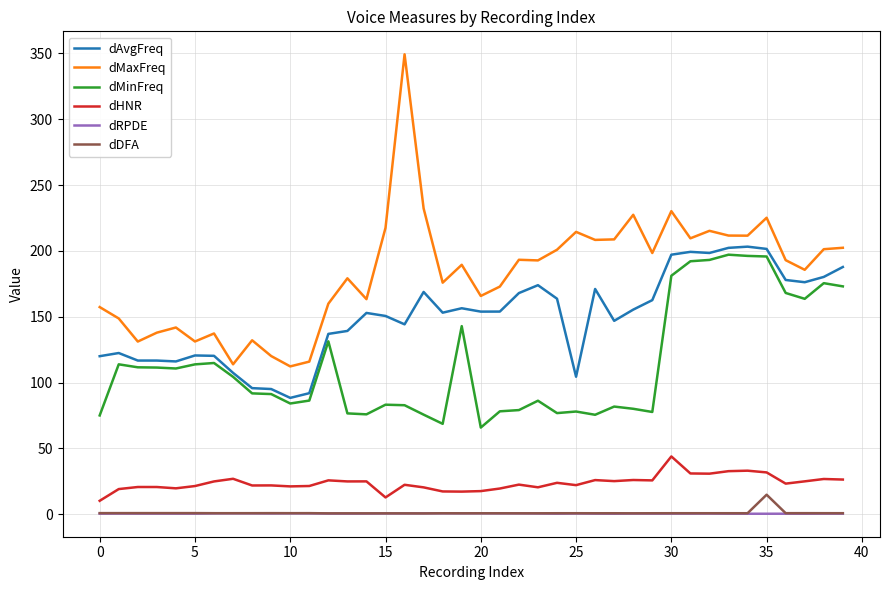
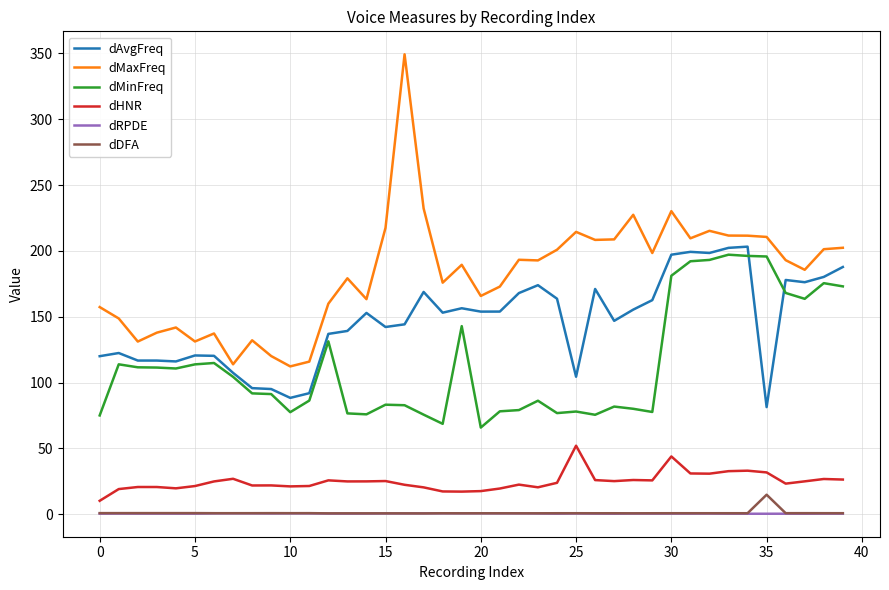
dMinFreq, 10: 84 -> 77
dAvgFreq, 15: 151 -> 142
dHNR, 15: 13 -> 25
dHNR, 25: 22 -> 52
dAvgFreq, 35: 201 -> 81
dMaxFreq, 35: 225 -> 211
